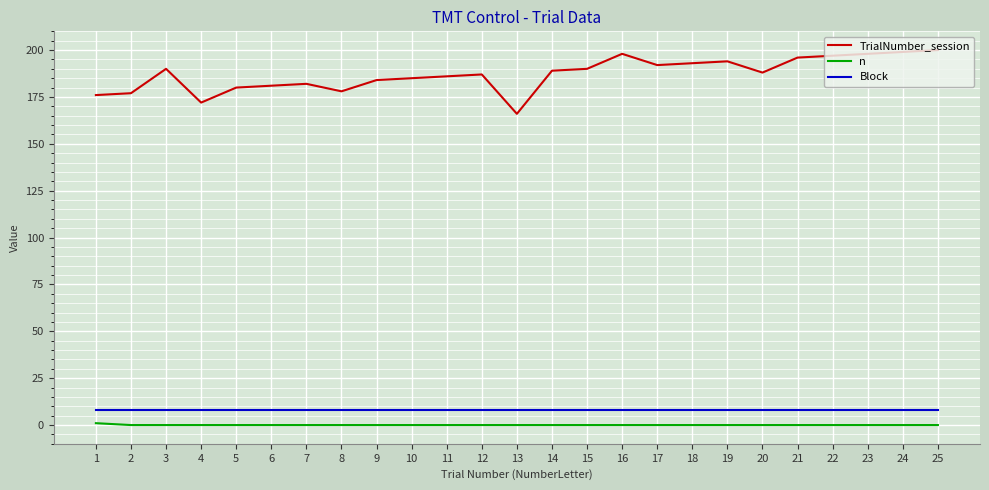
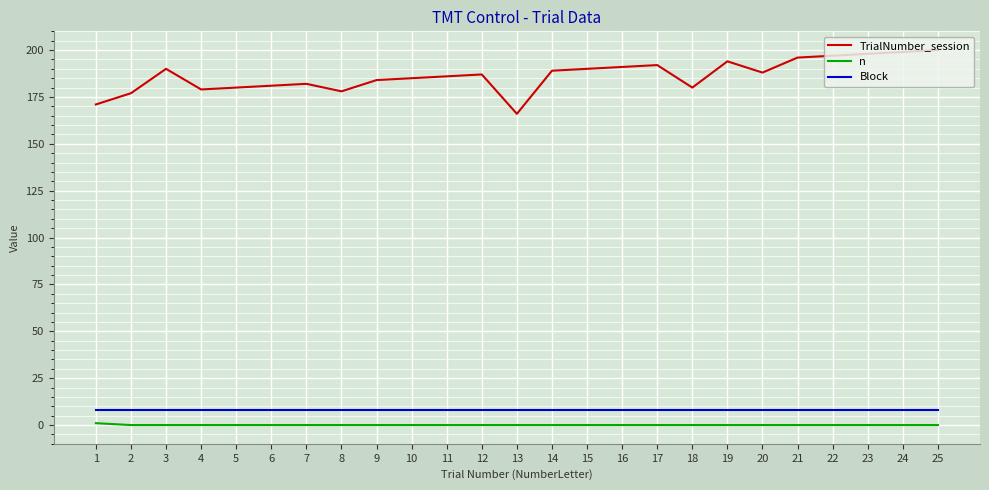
TrialNumber_session, 1: 176 -> 171
TrialNumber_session, 4: 172 -> 179
TrialNumber_session, 16: 198 -> 191
TrialNumber_session, 18: 193 -> 180
